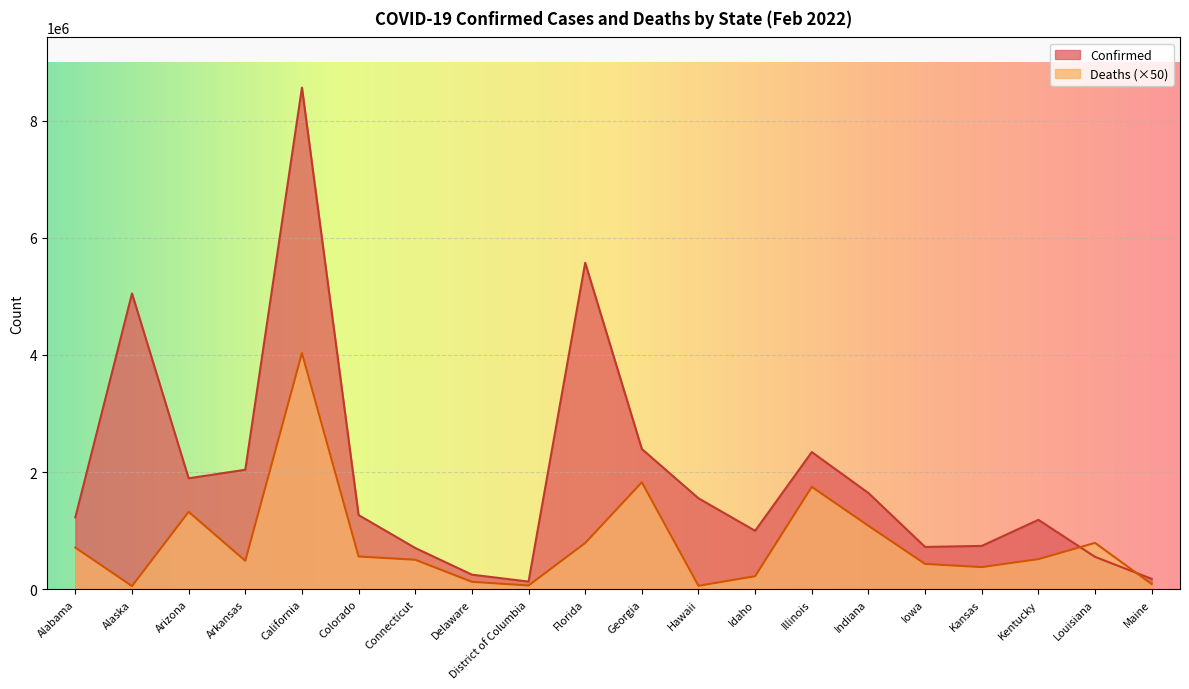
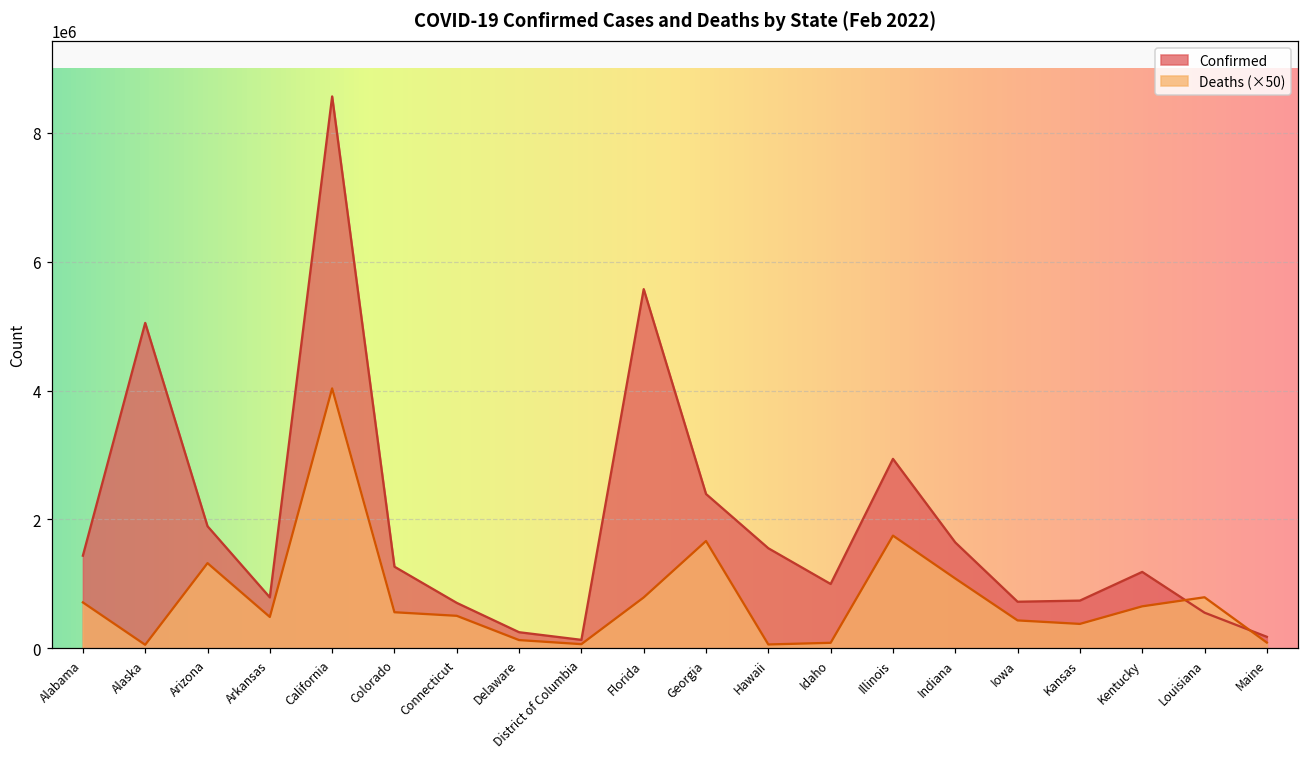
Confirmed, Alabama: 1200000 -> 1400000
Confirmed, Arkansas: 2000000 -> 800000
Deaths (×50), Georgia: 1800000 -> 1700000
Deaths (×50), Idaho: 200000 -> 100000
Confirmed, Illinois: 2300000 -> 2900000
Deaths (×50), Kentucky: 500000 -> 700000
